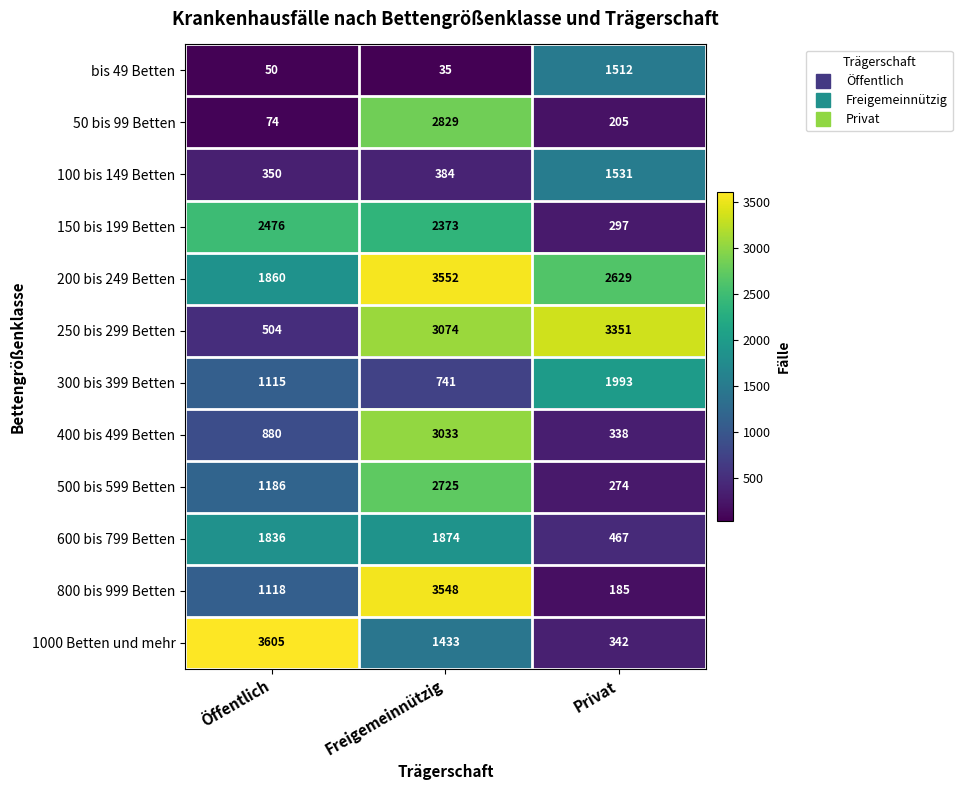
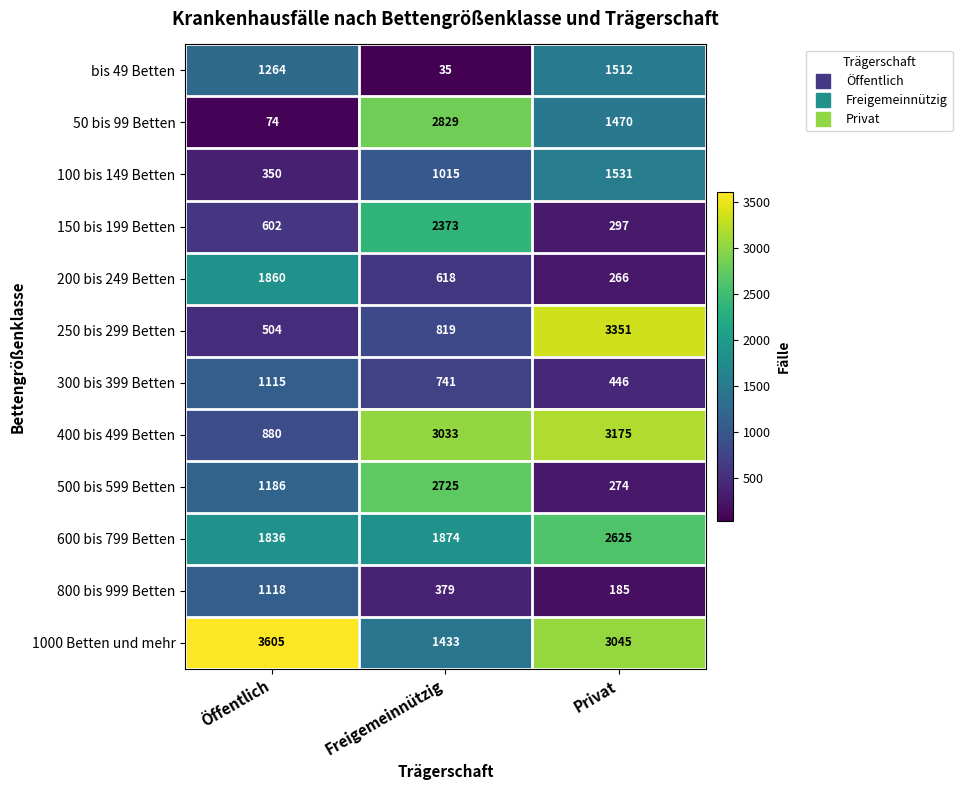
bis 49 Betten, Öffentlich: 50 -> 1264
50 bis 99 Betten, Privat: 205 -> 1470
100 bis 149 Betten, Freigemeinnützig: 384 -> 1015
150 bis 199 Betten, Öffentlich: 2476 -> 602
200 bis 249 Betten, Freigemeinnützig: 3552 -> 618
200 bis 249 Betten, Privat: 2629 -> 266
250 bis 299 Betten, Freigemeinnützig: 3074 -> 819
300 bis 399 Betten, Privat: 1993 -> 446
400 bis 499 Betten, Privat: 338 -> 3175
600 bis 799 Betten, Privat: 467 -> 2625
800 bis 999 Betten, Freigemeinnützig: 3548 -> 379
1000 Betten und mehr, Privat: 342 -> 3045
